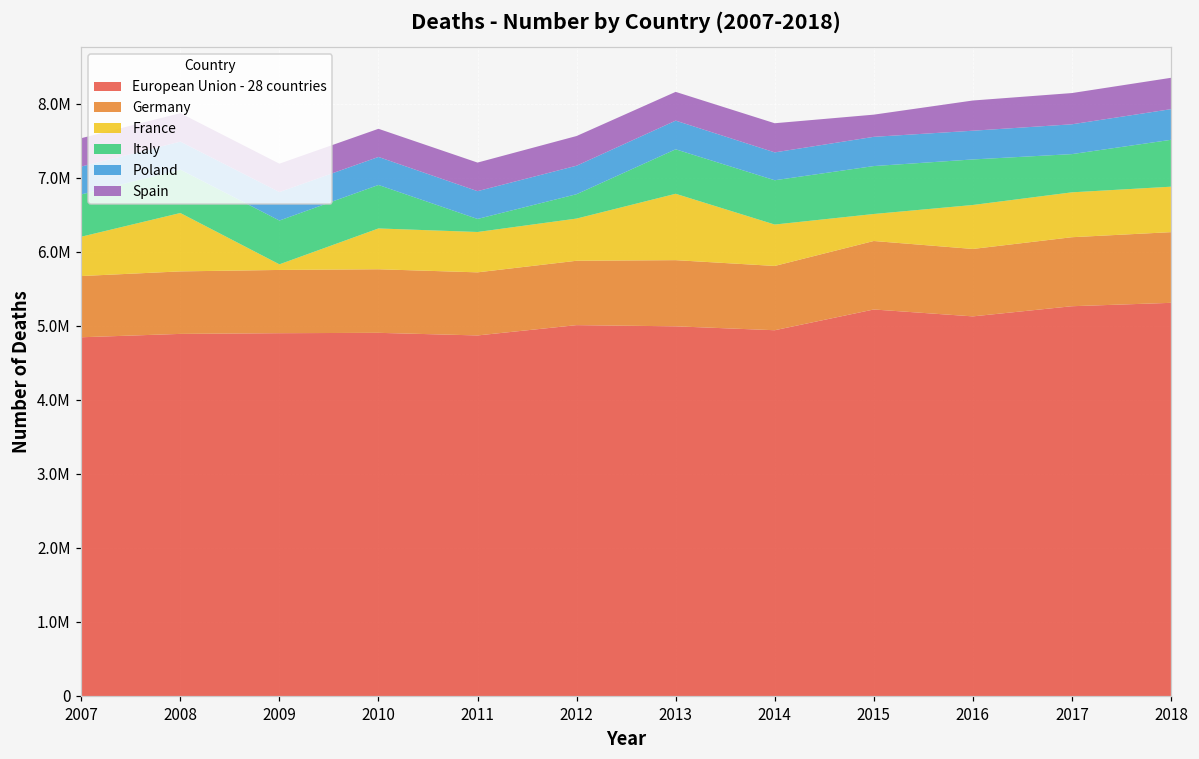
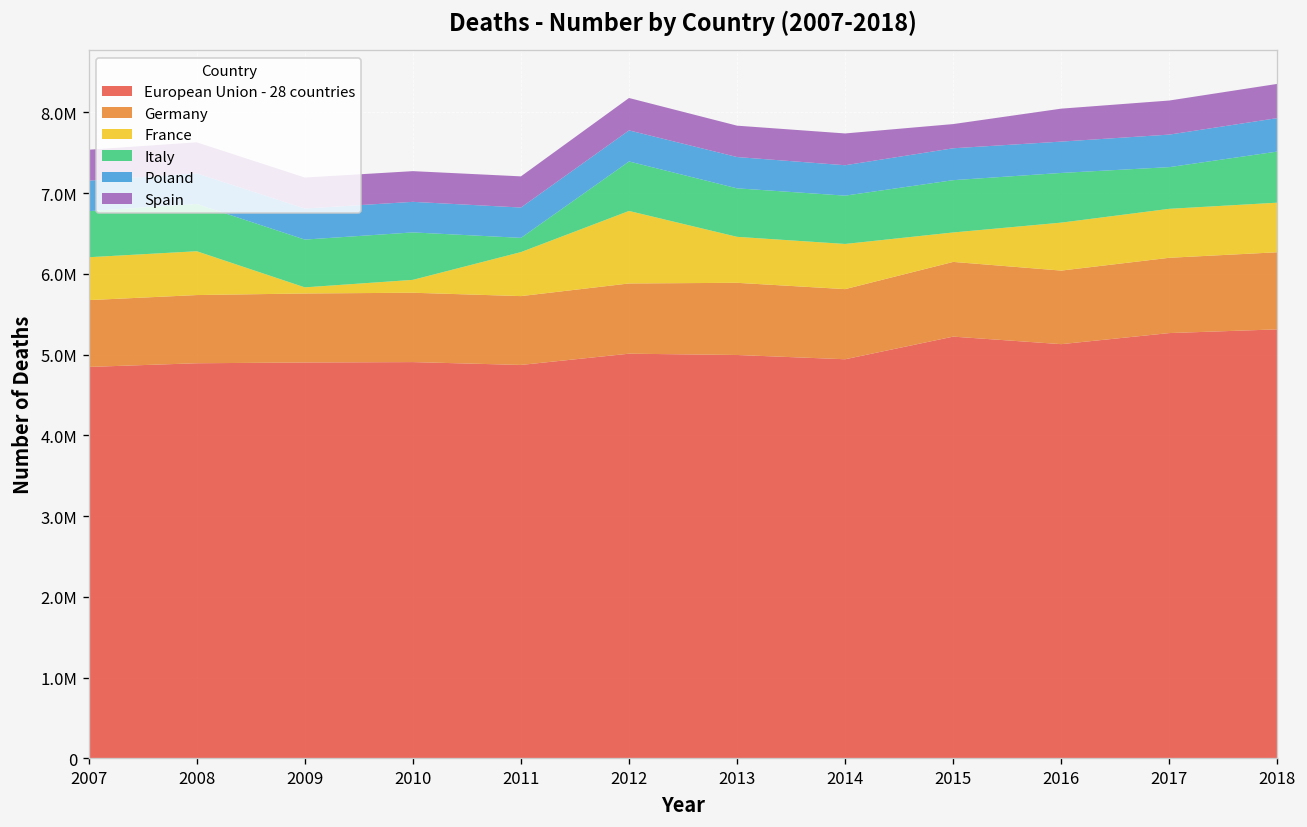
France, 2008: 800000 -> 500000
France, 2010: 600000 -> 200000
France, 2012: 600000 -> 900000
Italy, 2012: 300000 -> 600000
France, 2013: 900000 -> 600000
